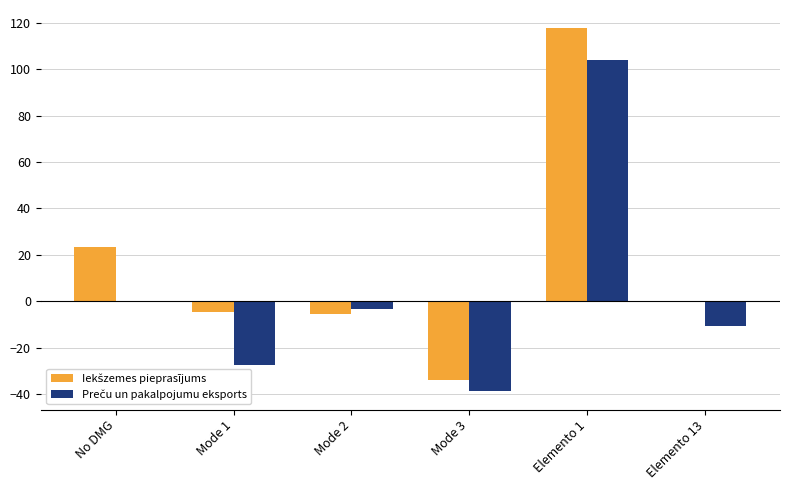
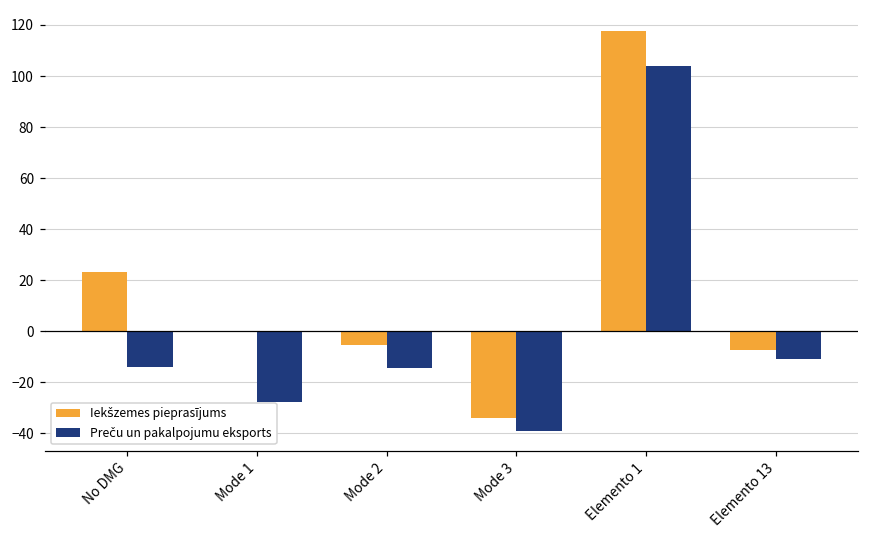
Preču un pakalpojumu eksports, No DMG: 0 -> -14
Iekšzemes pieprasījums, Mode 1: -5 -> 0
Preču un pakalpojumu eksports, Mode 2: -4 -> -14
Iekšzemes pieprasījums, Elemento 13: 0 -> -7
